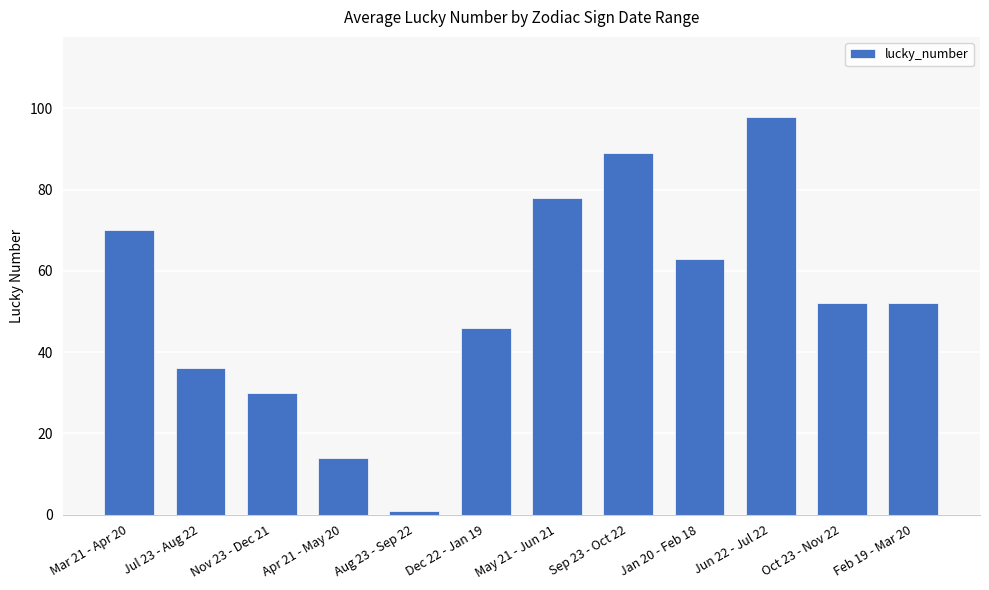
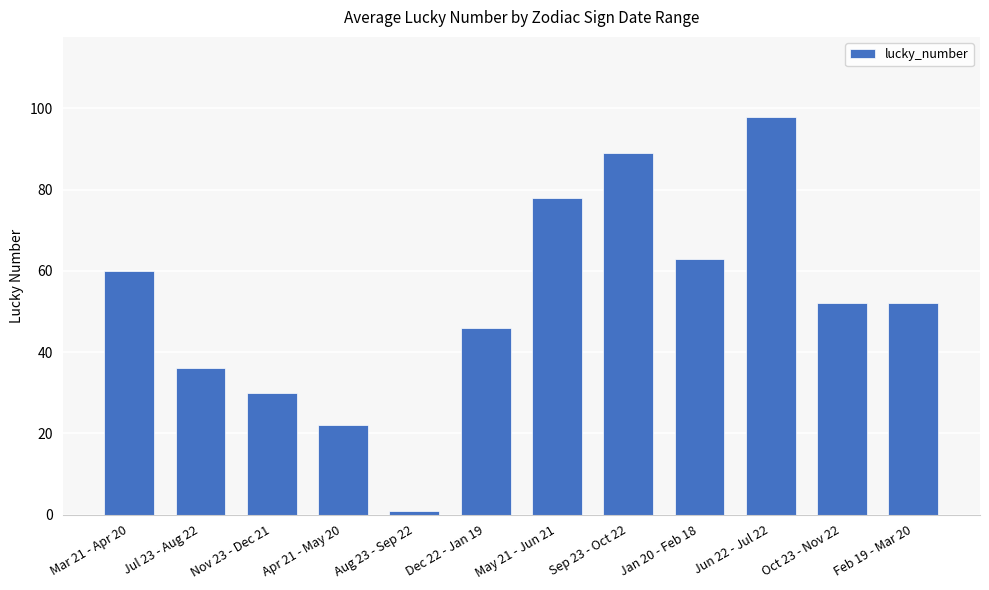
Mar 21 - Apr 20: 70 -> 60
Apr 21 - May 20: 14 -> 22
